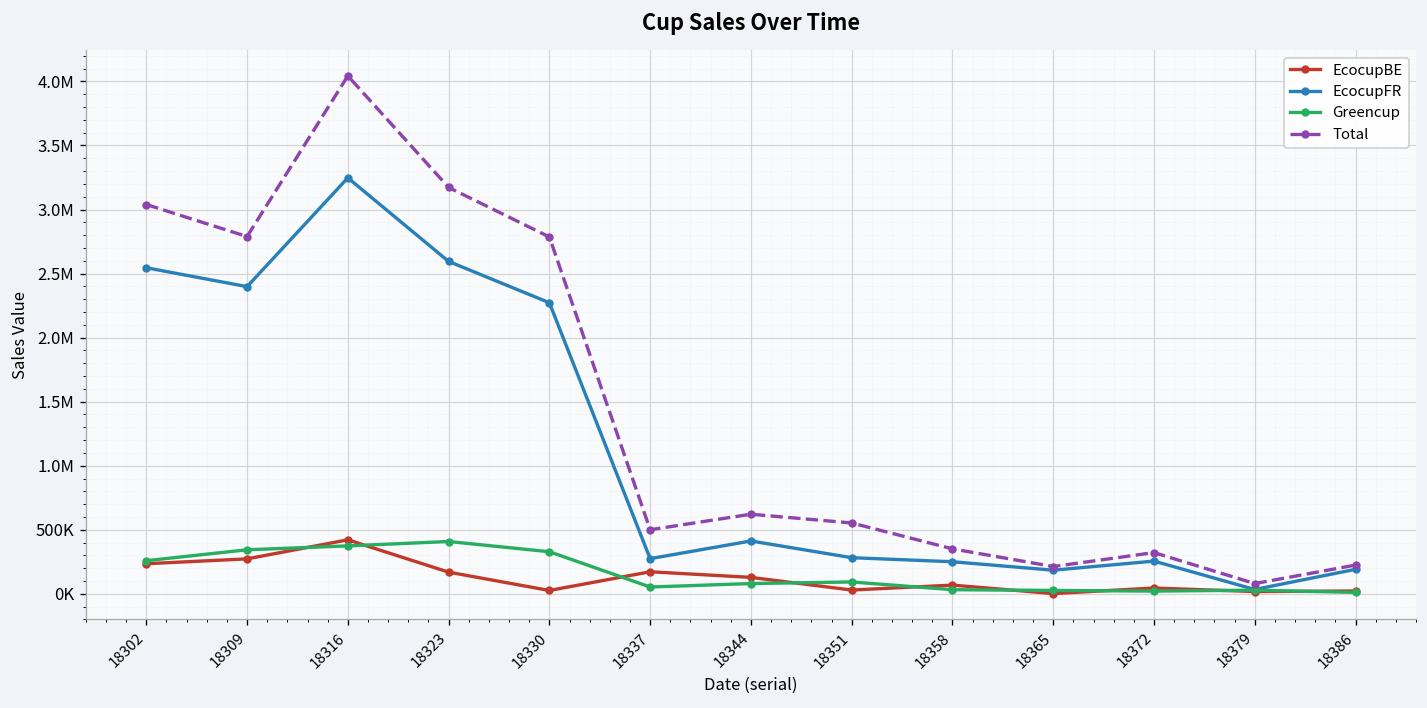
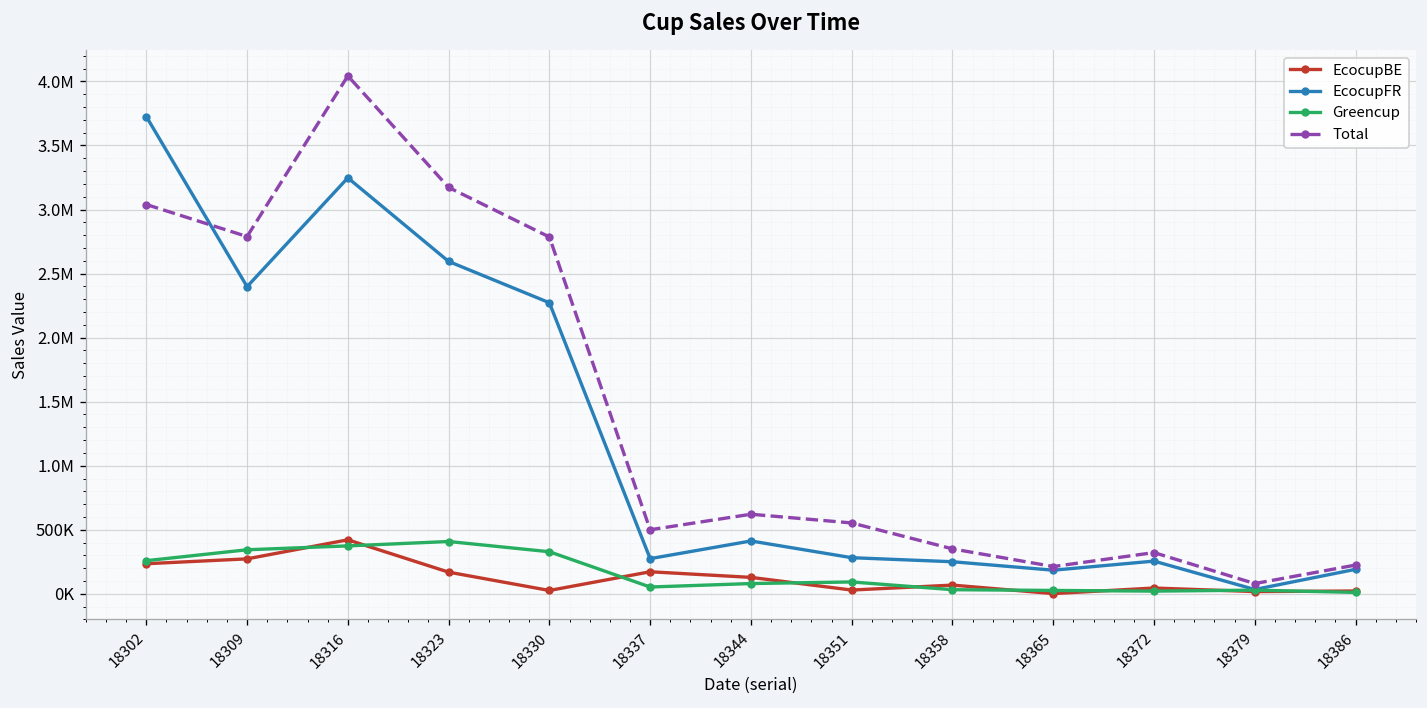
EcocupFR, 18302: 2550000 -> 3730000
